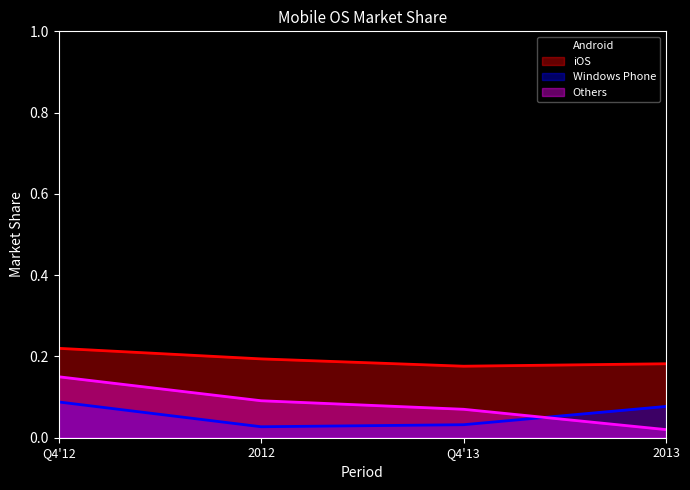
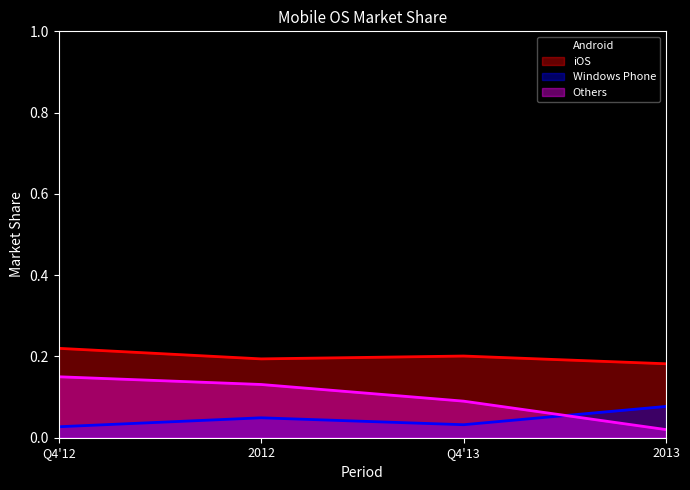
Windows Phone, Q4'12: 0.09 -> 0.03
Windows Phone, 2012: 0.03 -> 0.05
Others, 2012: 0.09 -> 0.13
iOS, Q4'13: 0.18 -> 0.20
Others, Q4'13: 0.07 -> 0.09
